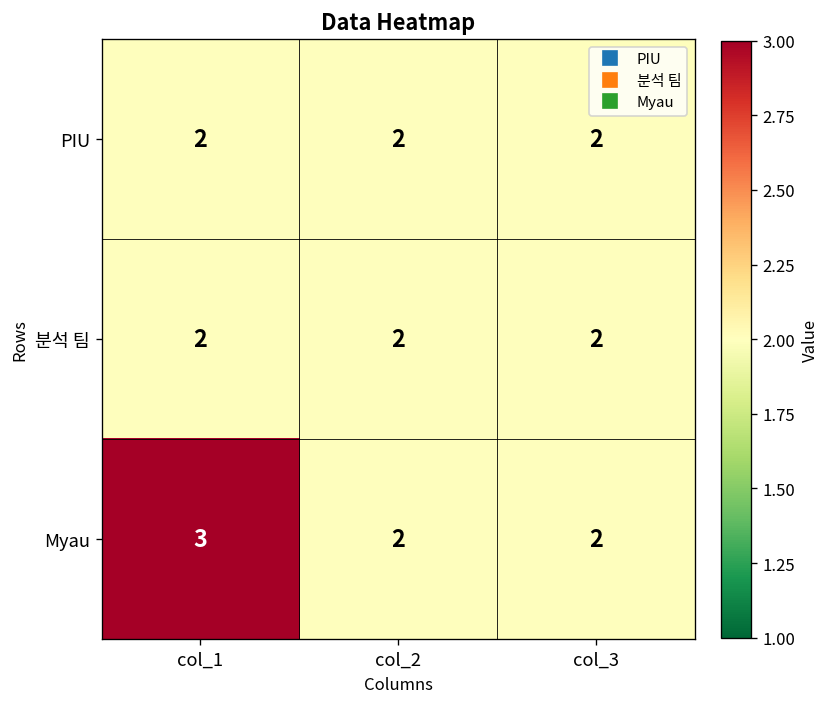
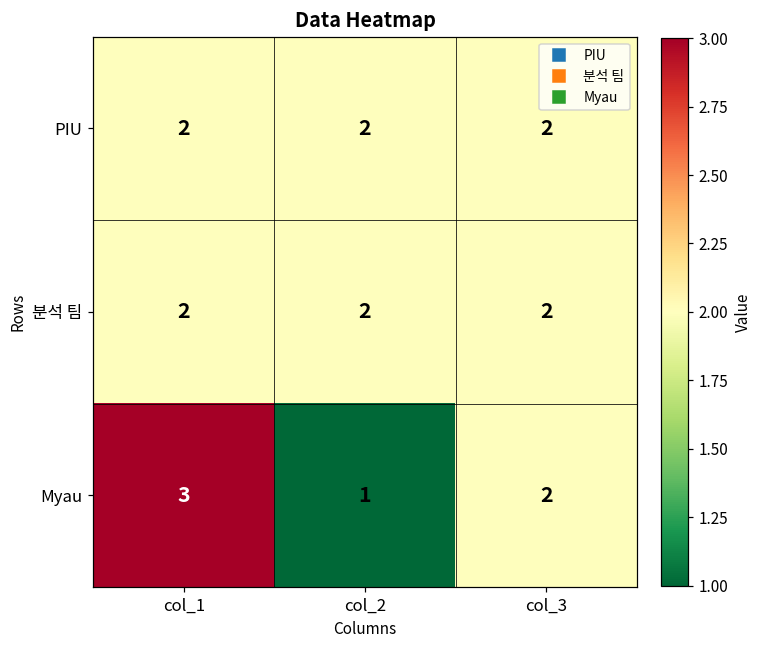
Myau, col_2: 2 -> 1
